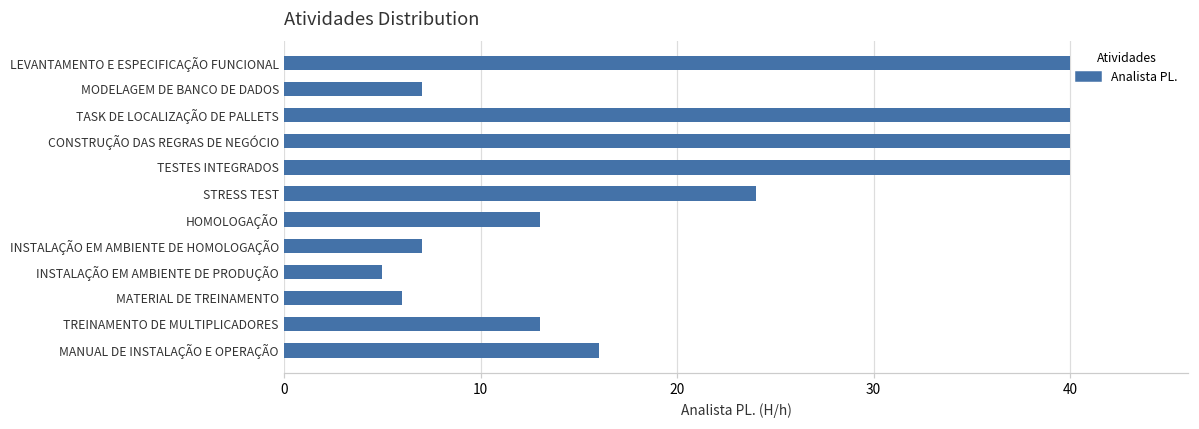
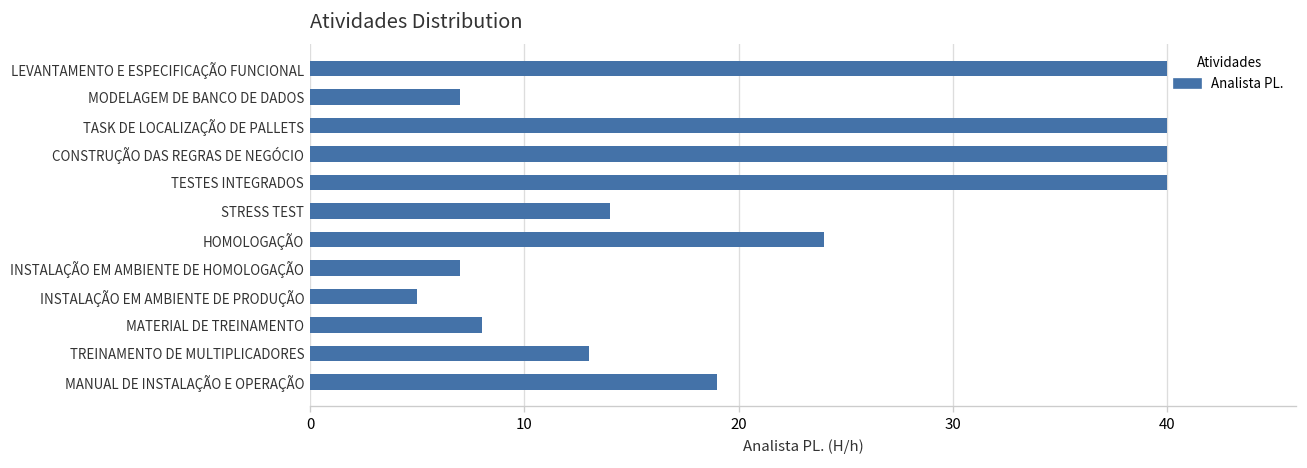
STRESS TEST: 24 -> 14
HOMOLOGAÇÃO: 13 -> 24
MATERIAL DE TREINAMENTO: 6 -> 8
MANUAL DE INSTALAÇÃO E OPERAÇÃO: 16 -> 19
